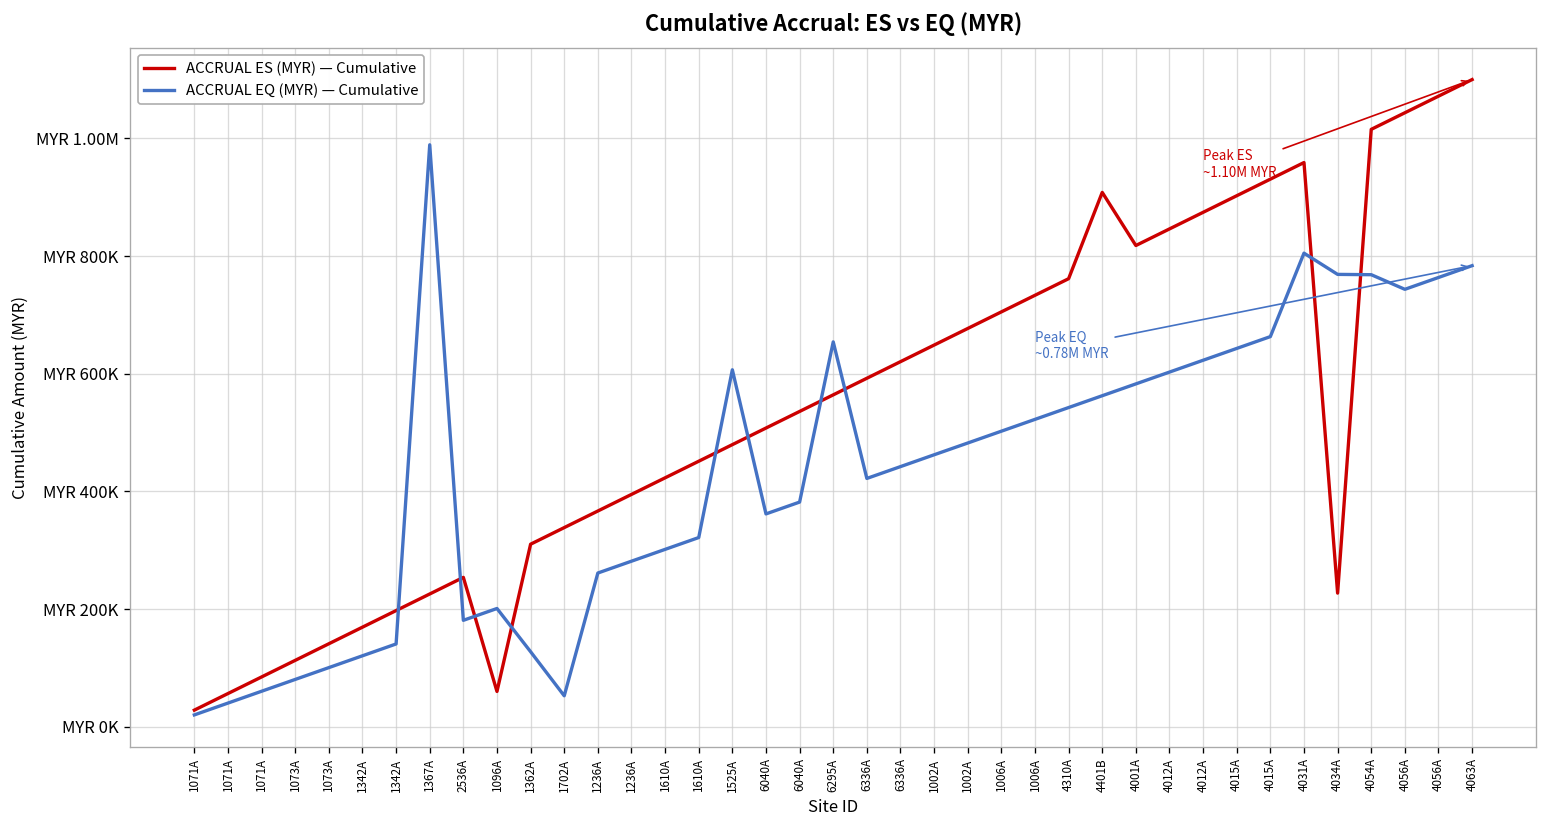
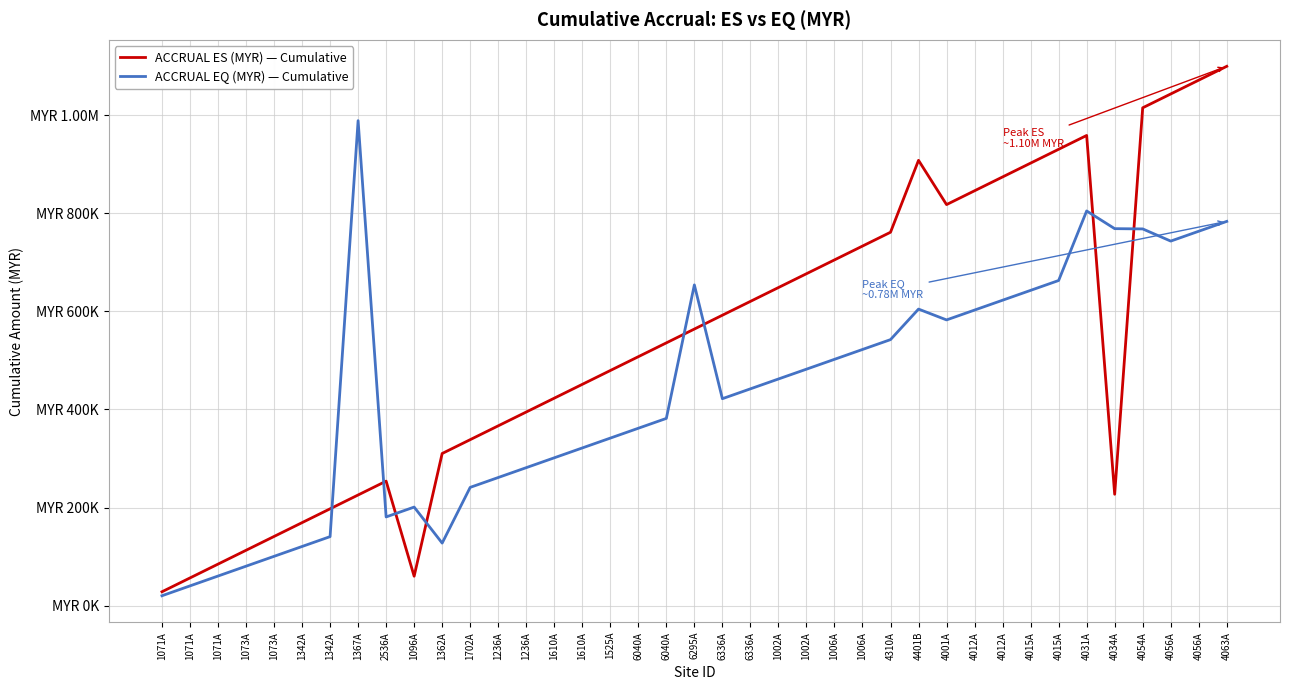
ACCRUAL EQ (MYR) — Cumulative, 1702A: MYR 50000 -> MYR 240000
ACCRUAL EQ (MYR) — Cumulative, 1525A: MYR 610000 -> MYR 340000
ACCRUAL EQ (MYR) — Cumulative, 4401B: MYR 560000 -> MYR 600000
